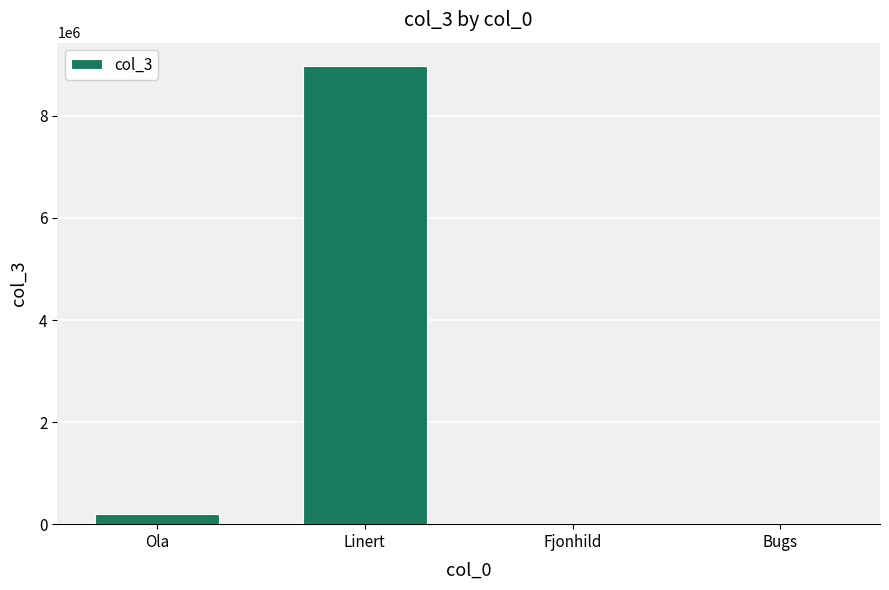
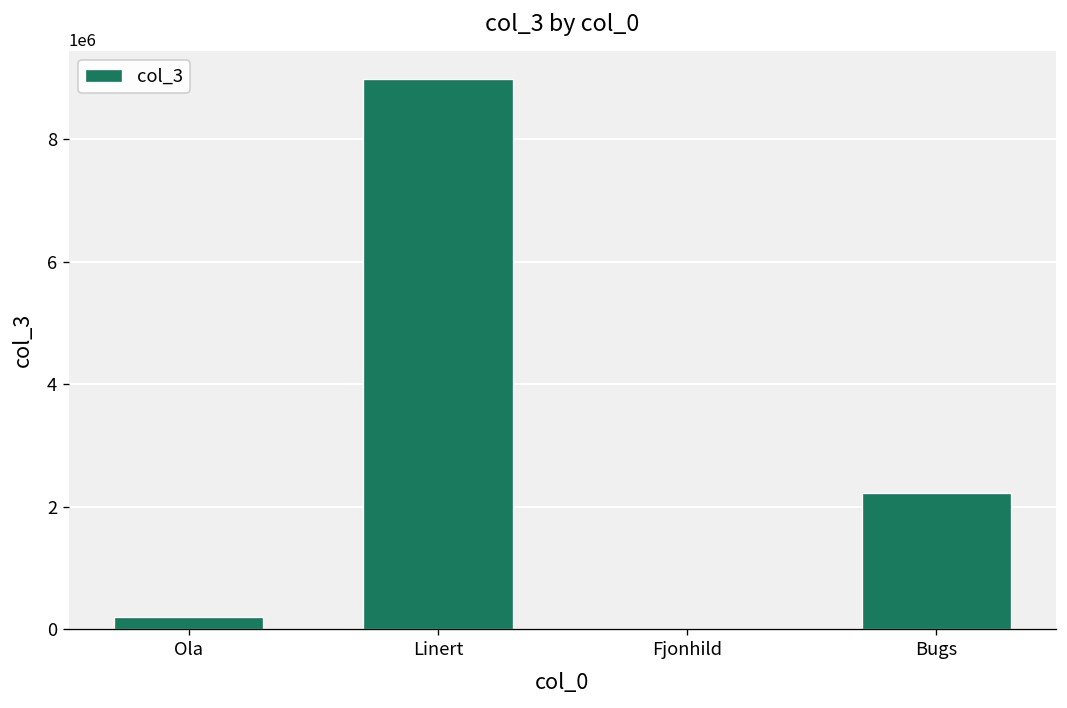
Bugs: 0 -> 2200000
